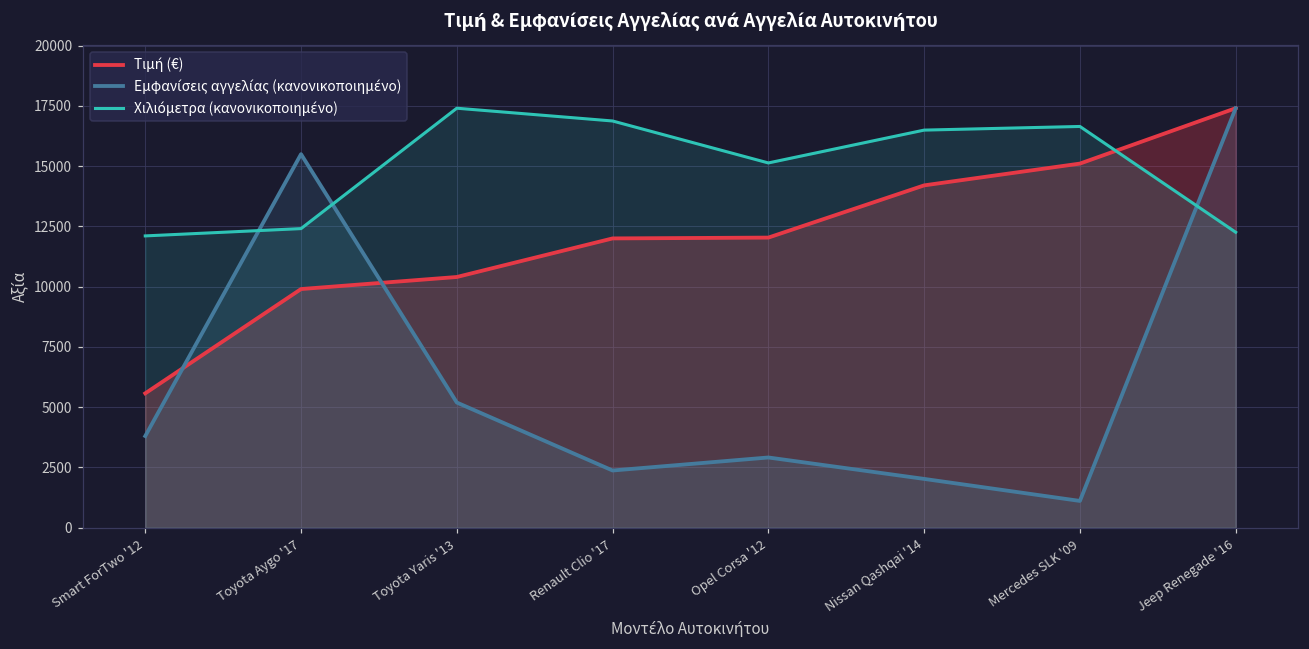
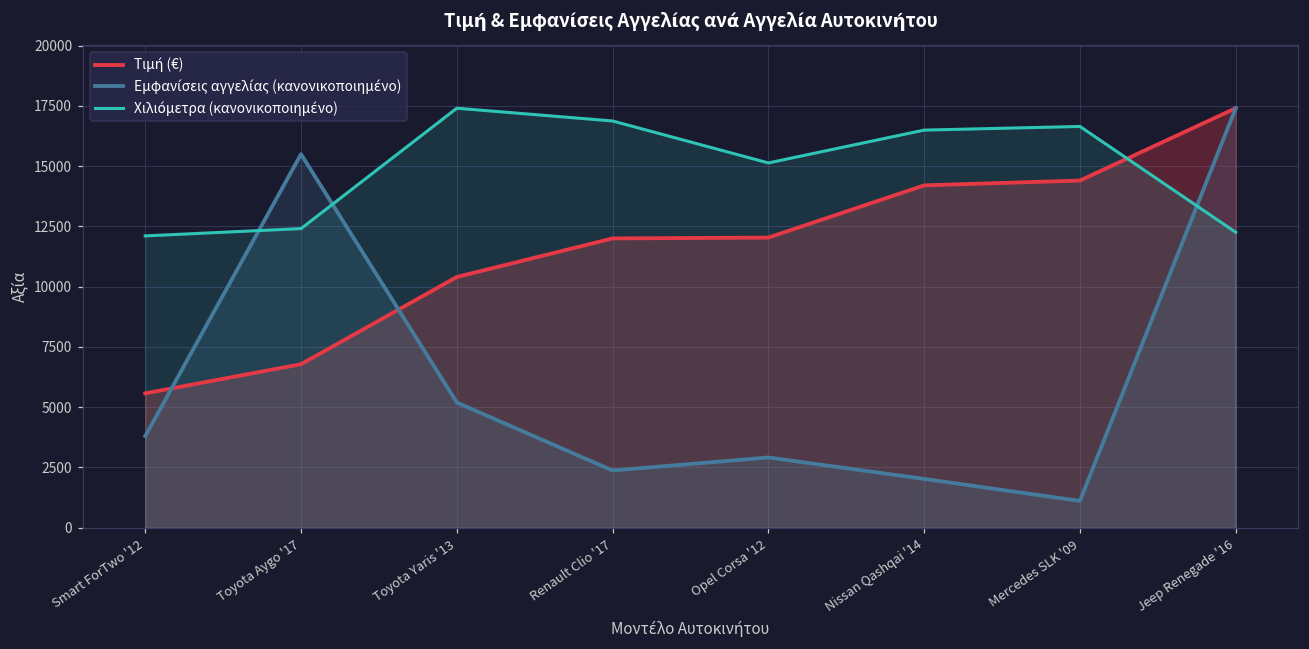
Τιμή (€), Toyota Aygo '17: 9900 -> 6800
Τιμή (€), Mercedes SLK '09: 15100 -> 14400
